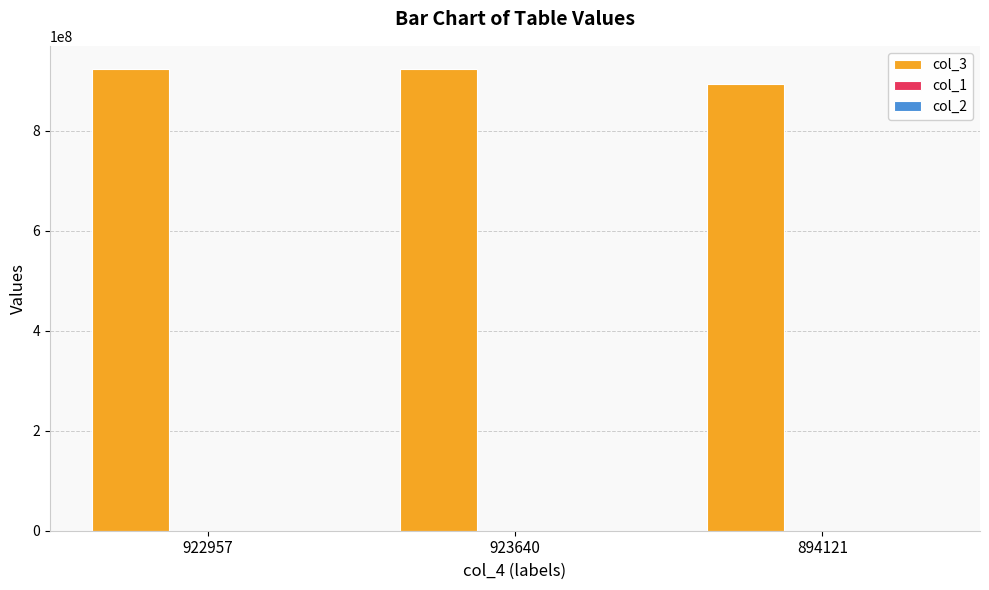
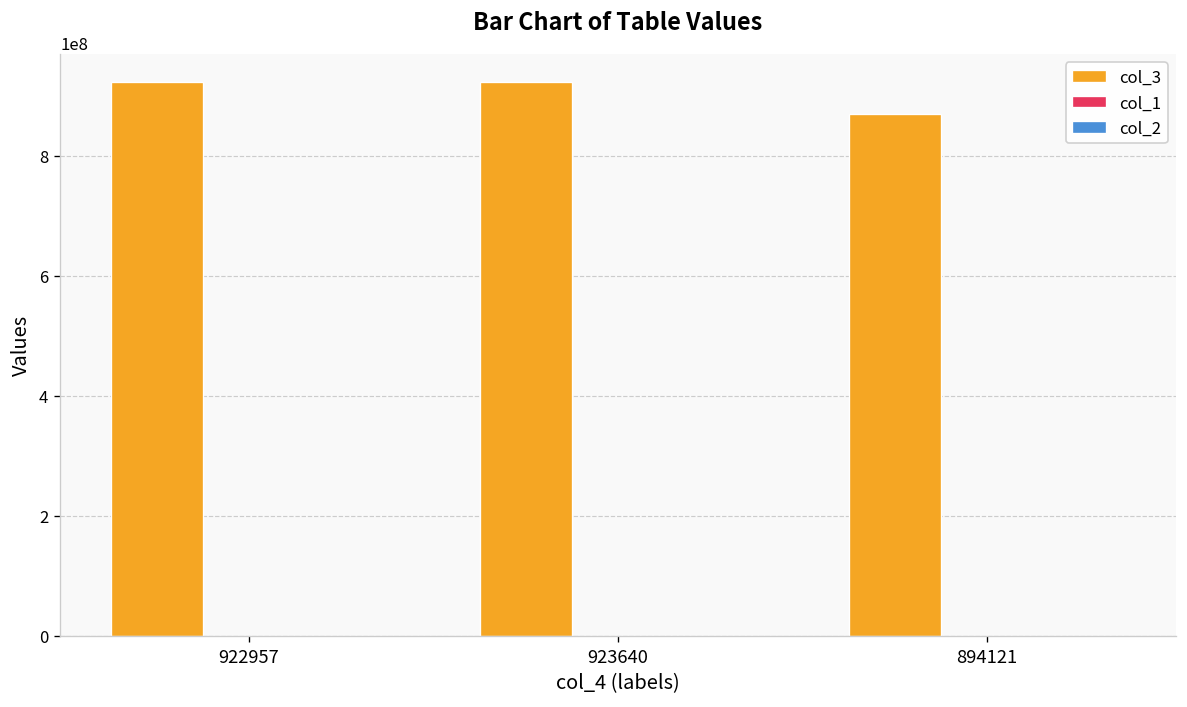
col_3, 894121: 890000000 -> 870000000
